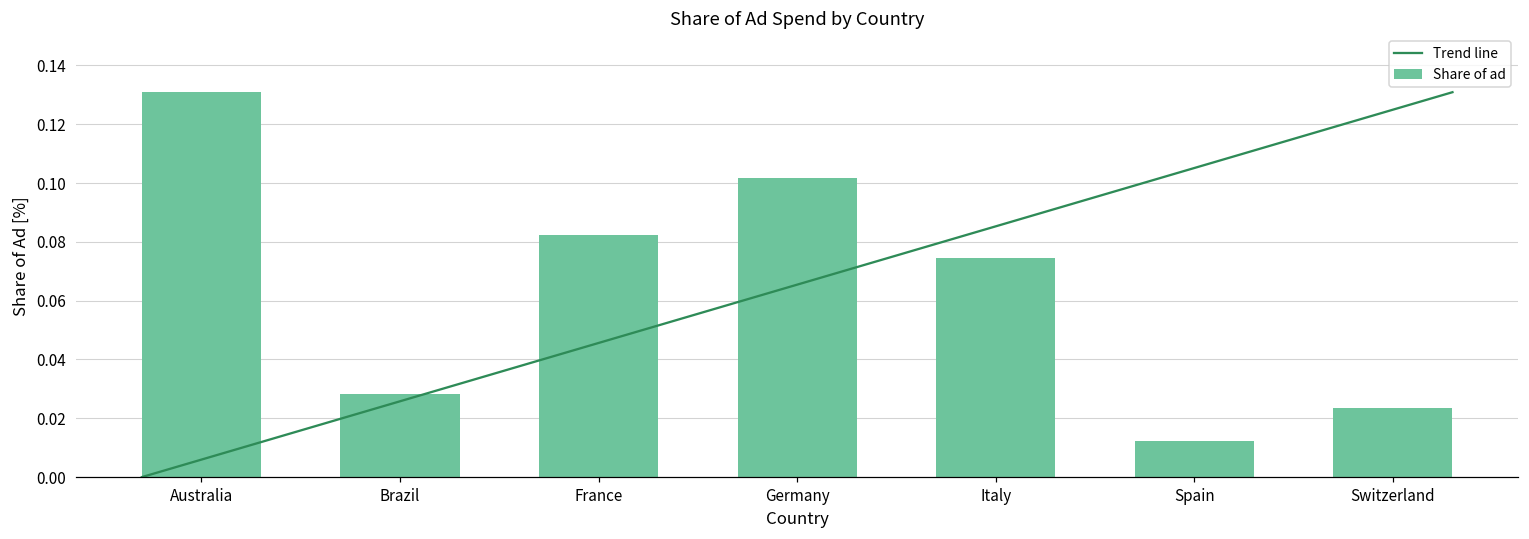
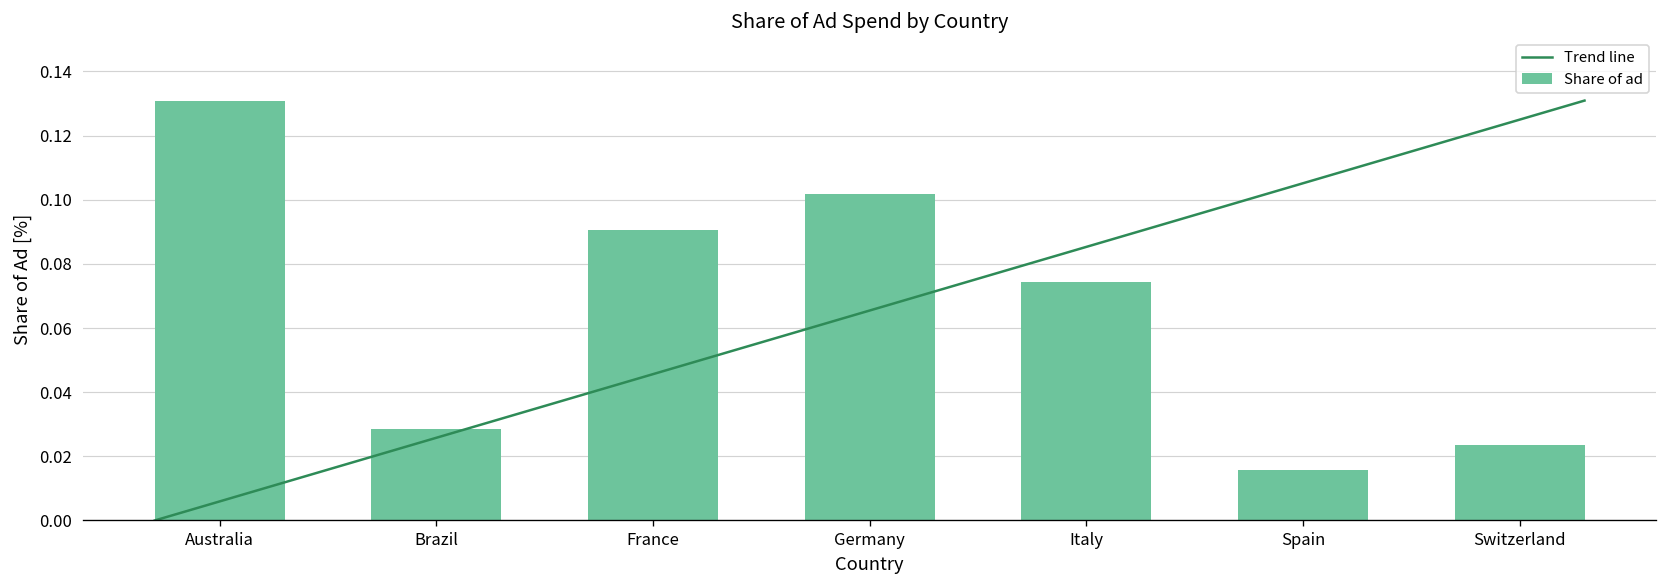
Share of ad, France: 0.082 -> 0.091
Share of ad, Spain: 0.012 -> 0.016
